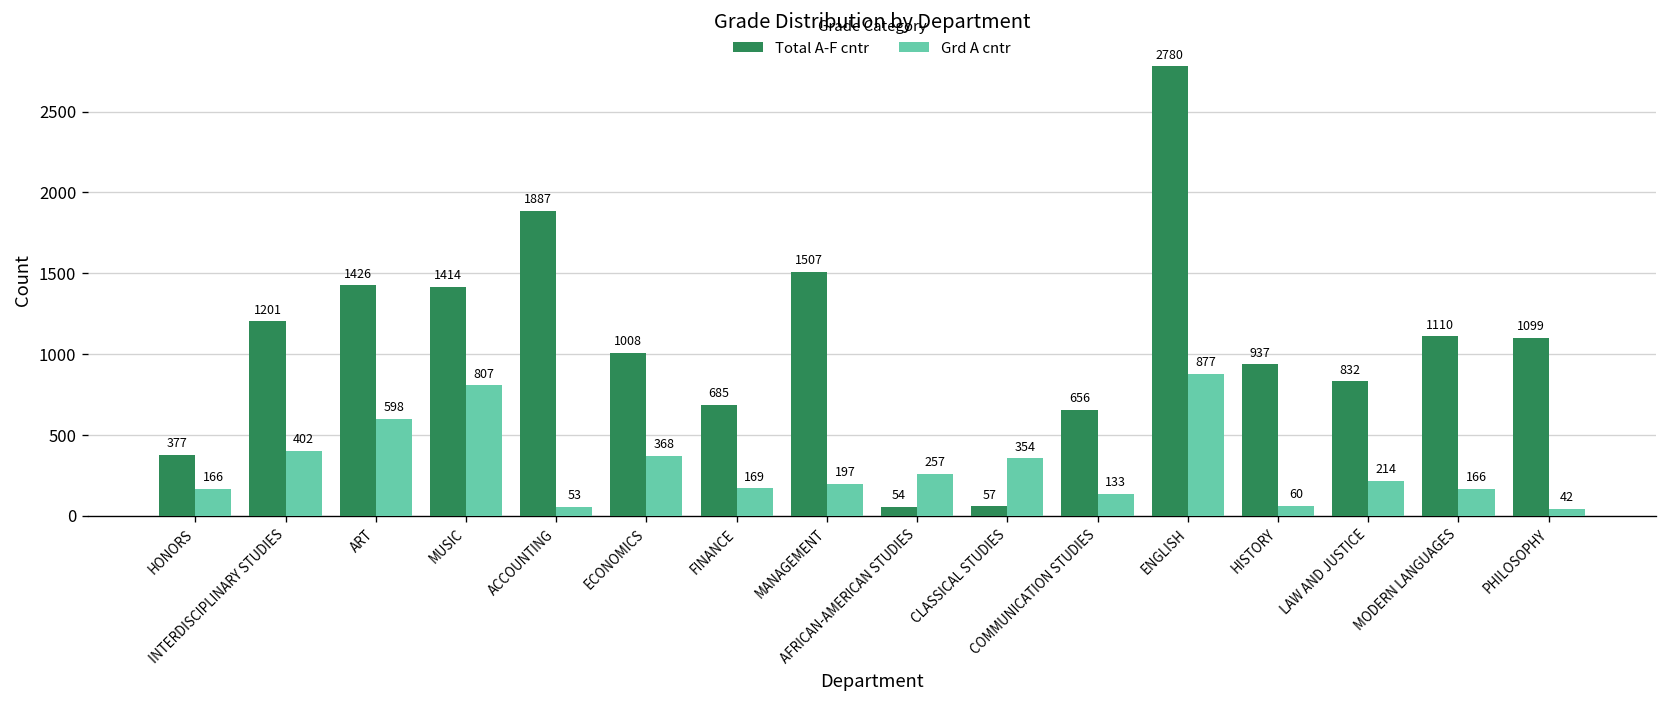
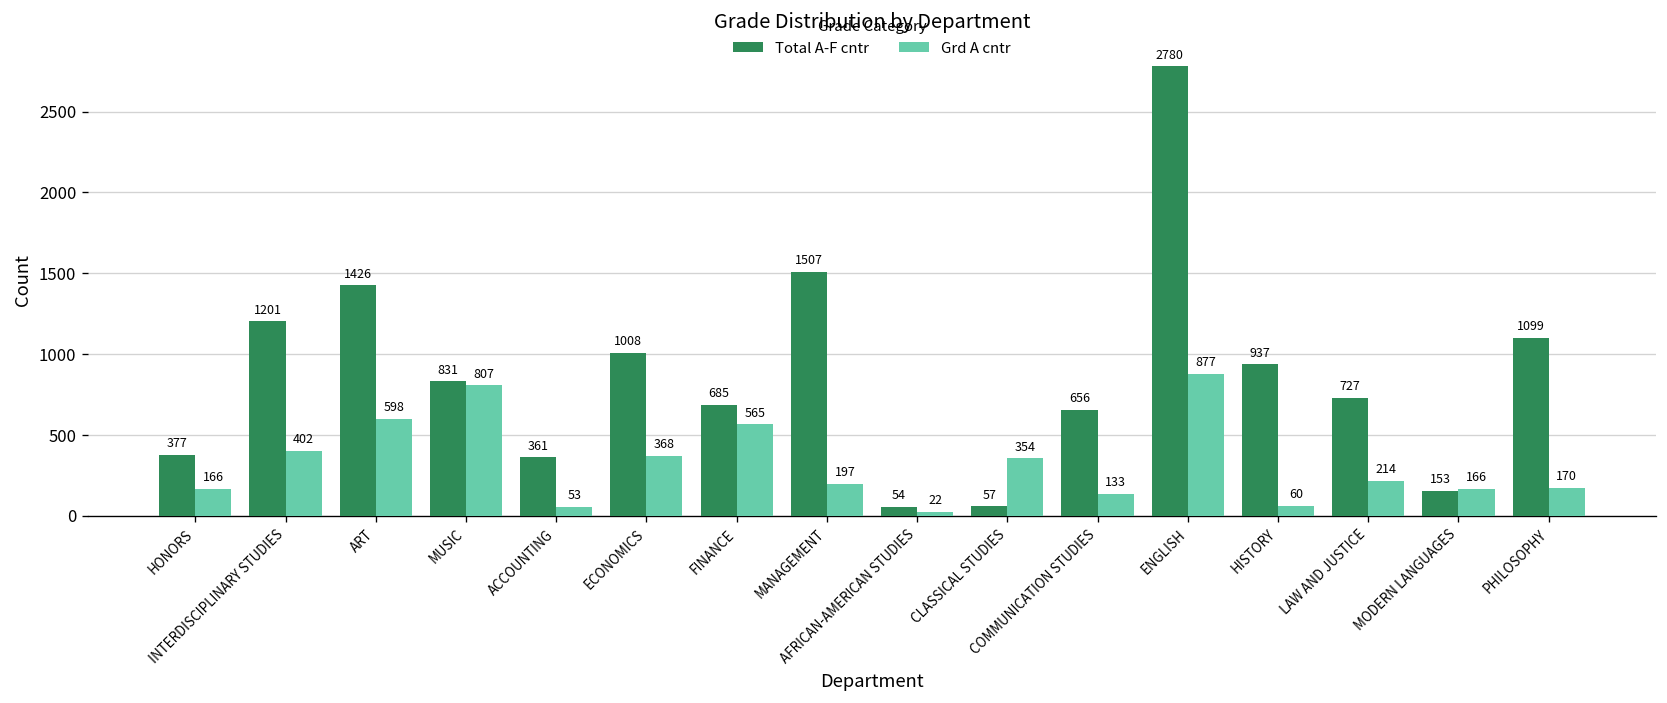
Total A-F cntr, MUSIC: 1414 -> 831
Total A-F cntr, ACCOUNTING: 1887 -> 361
Grd A cntr, FINANCE: 169 -> 565
Grd A cntr, AFRICAN-AMERICAN STUDIES: 257 -> 22
Total A-F cntr, LAW AND JUSTICE: 832 -> 727
Total A-F cntr, MODERN LANGUAGES: 1110 -> 153
Grd A cntr, PHILOSOPHY: 42 -> 170
